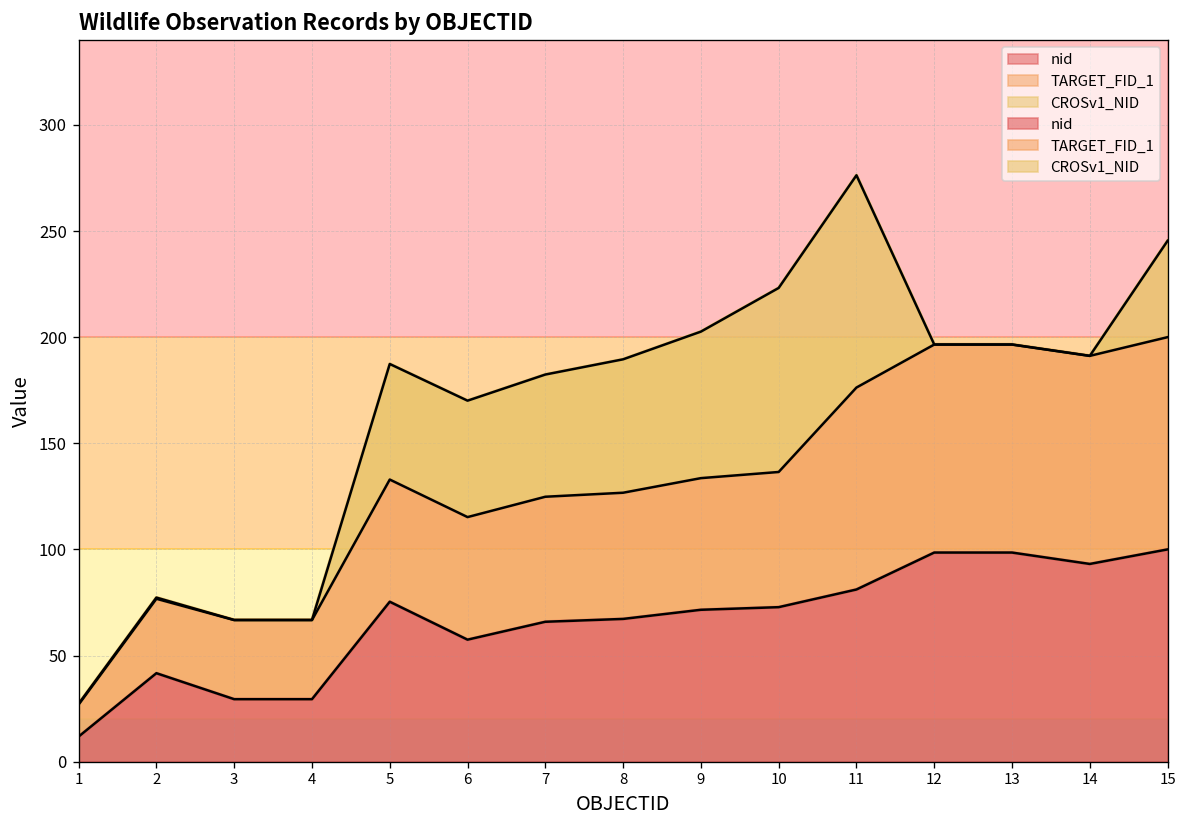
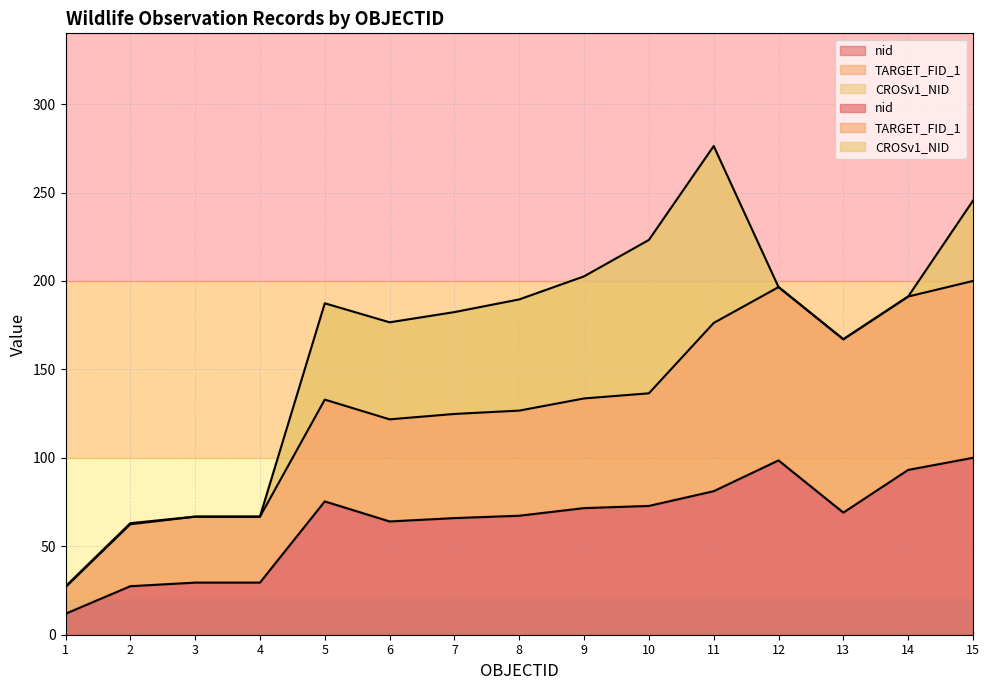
nid, 2: 42 -> 27
nid, 6: 57 -> 64
nid, 13: 99 -> 69
